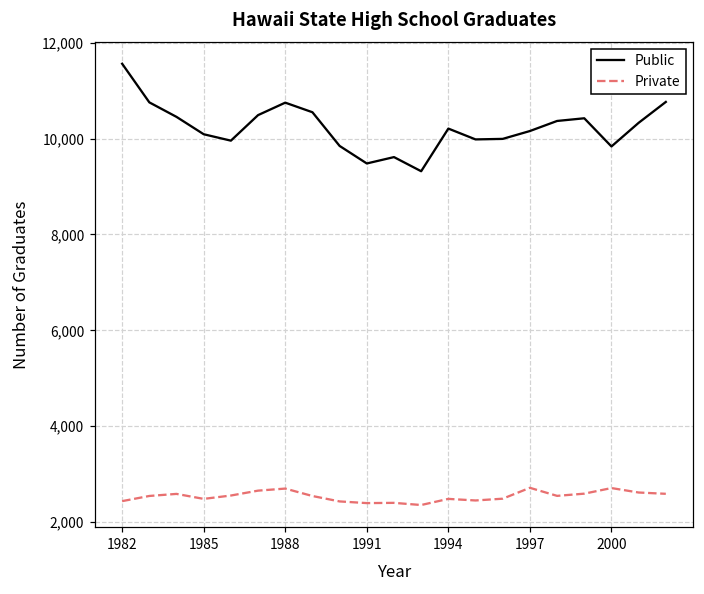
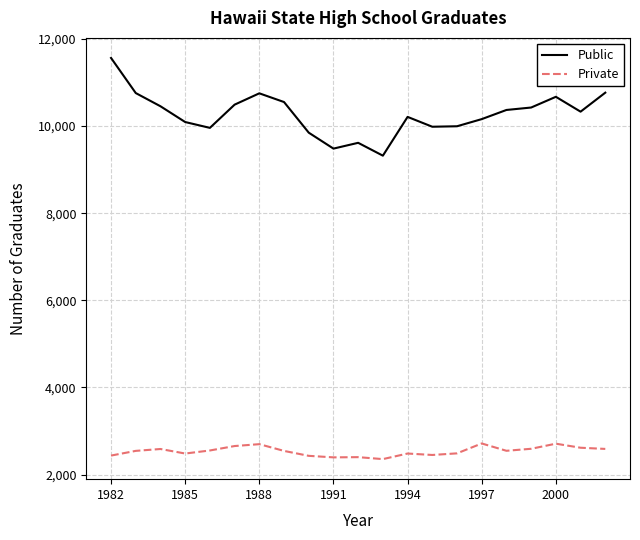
Public, 2000: 9,800 -> 10,700
